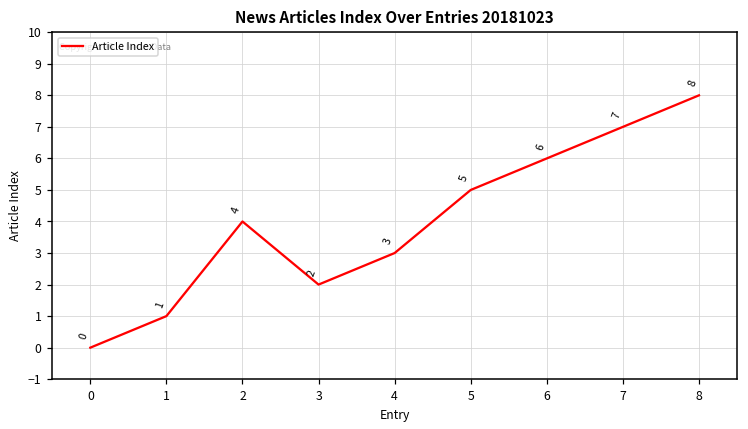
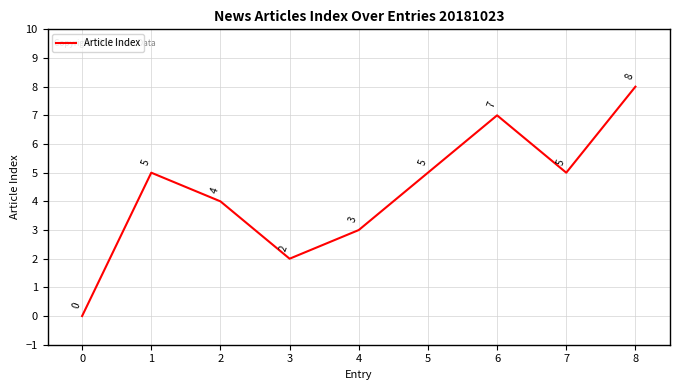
1: 1 -> 5
6: 6 -> 7
7: 7 -> 5
